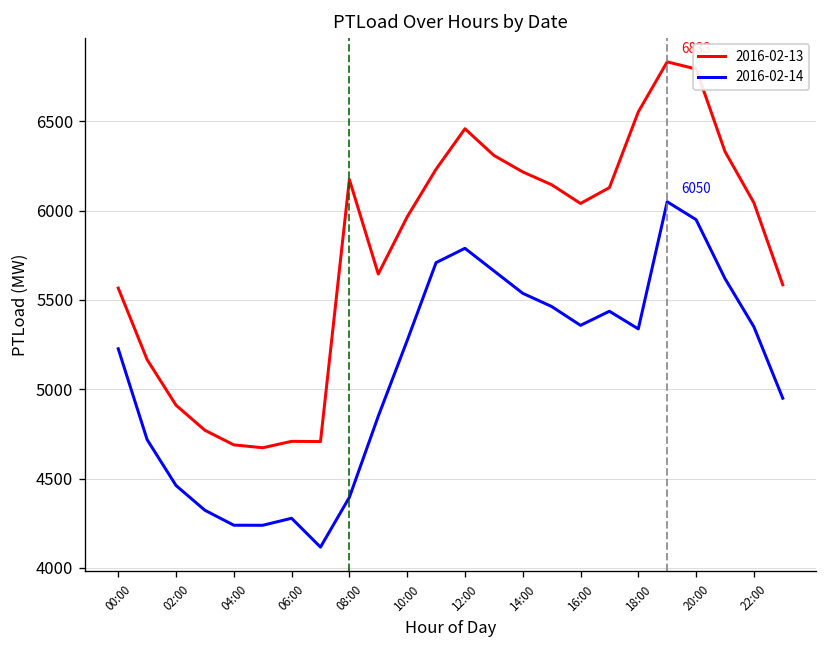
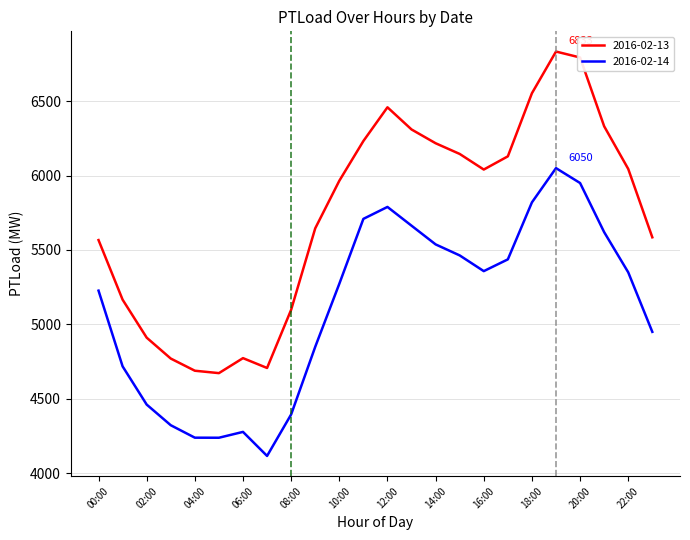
2016-02-13, 06:00: 4710 -> 4770
2016-02-13, 08:00: 6170 -> 5100
2016-02-14, 18:00: 5340 -> 5820
